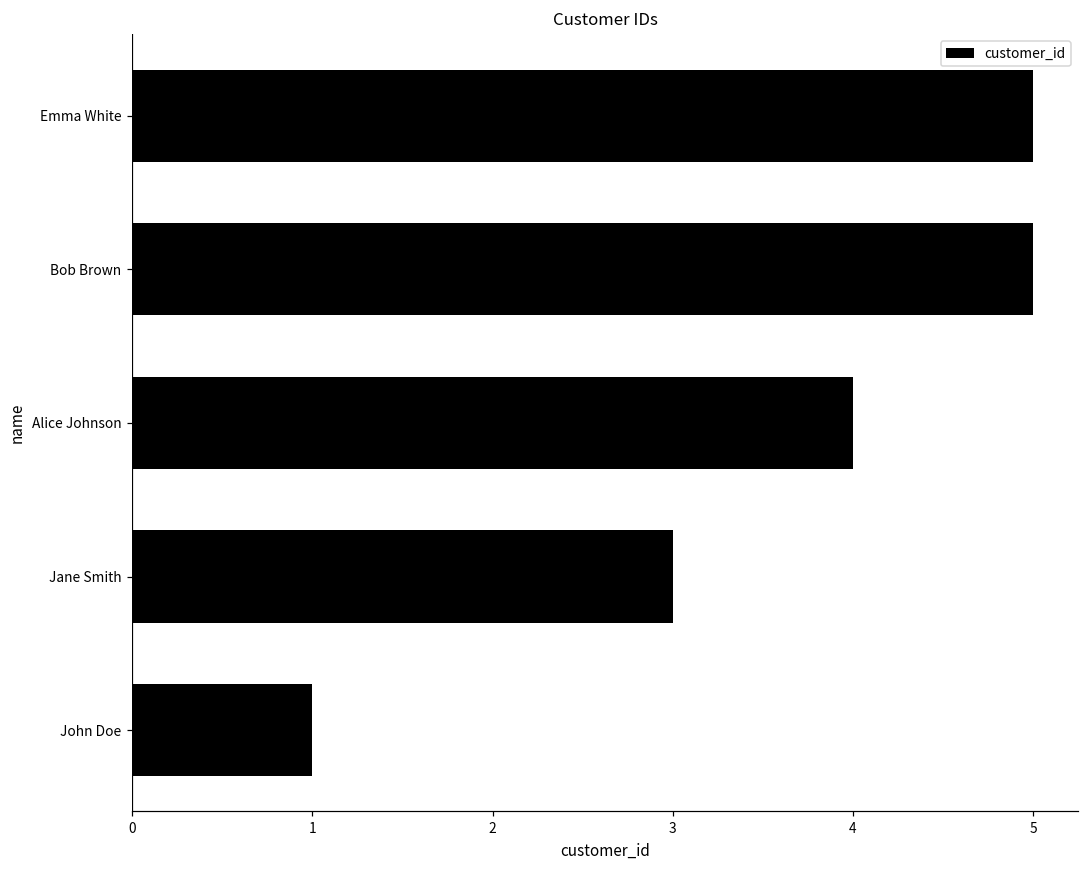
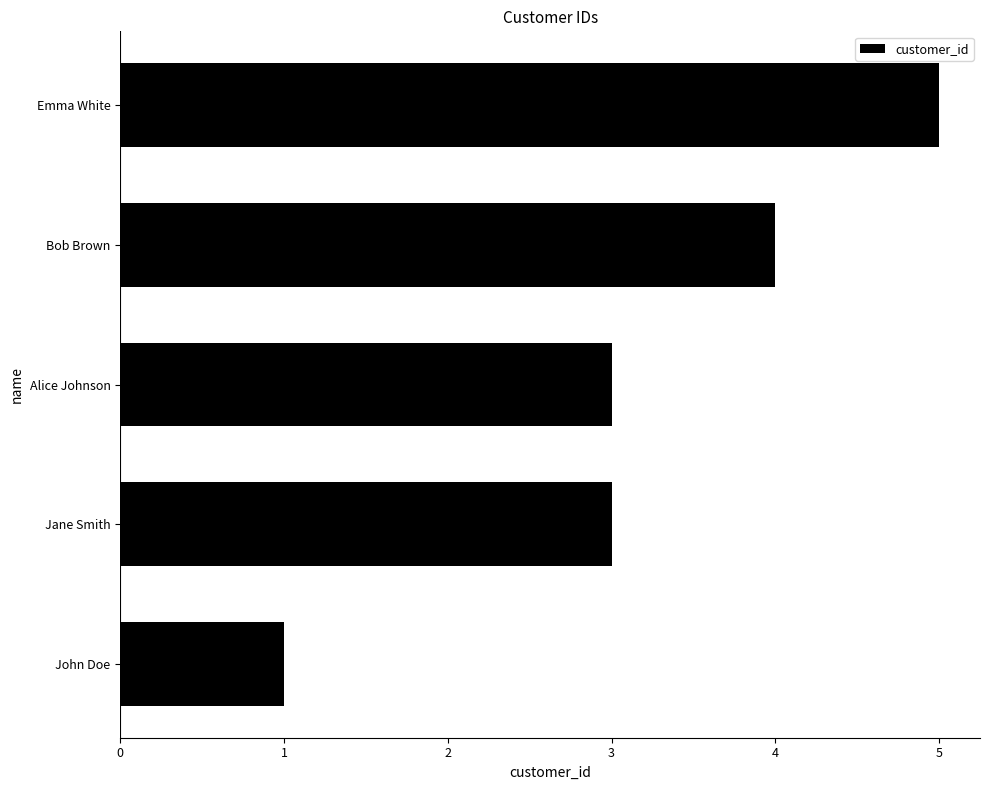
Bob Brown: 5 -> 4
Alice Johnson: 4 -> 3
